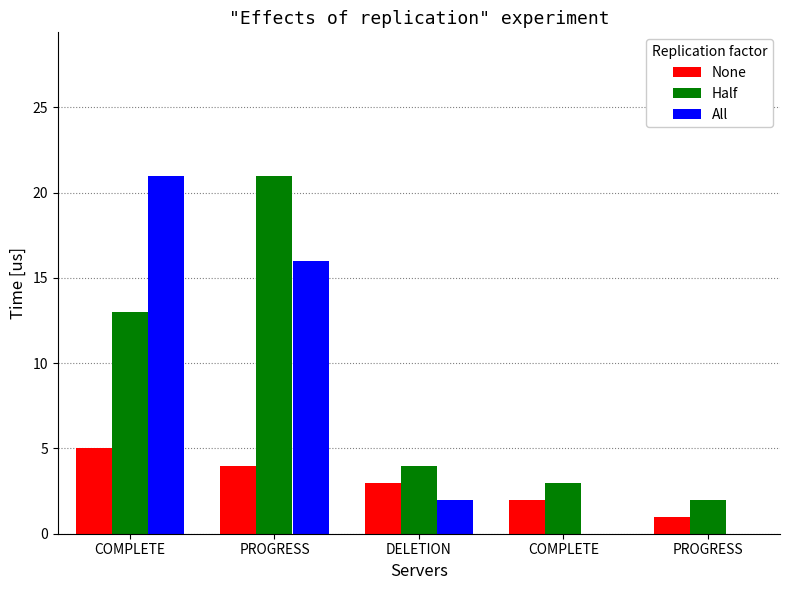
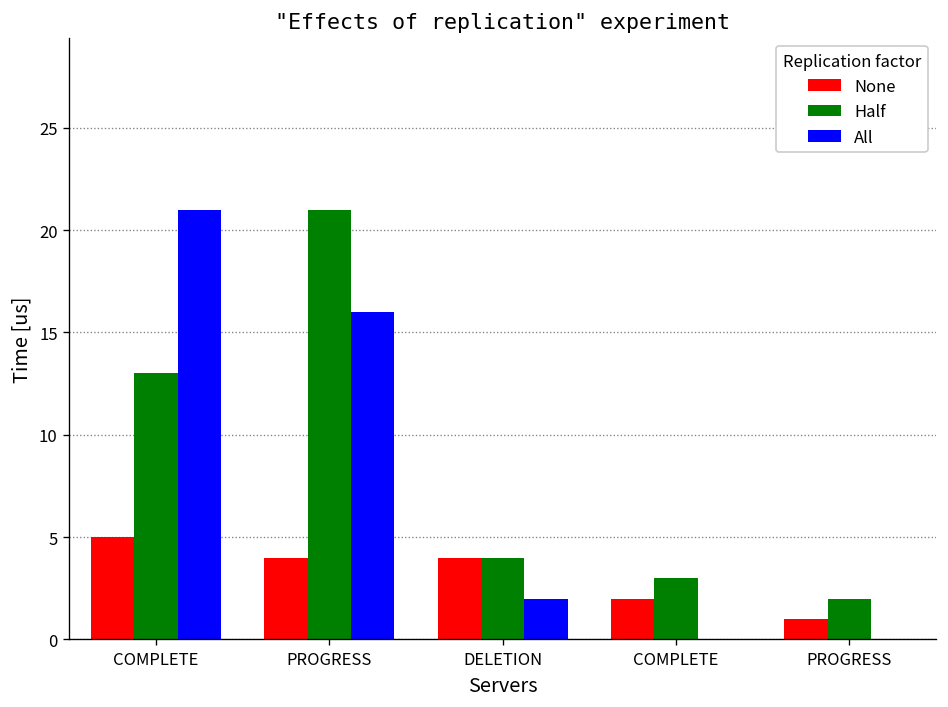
None, DELETION: 3 -> 4
